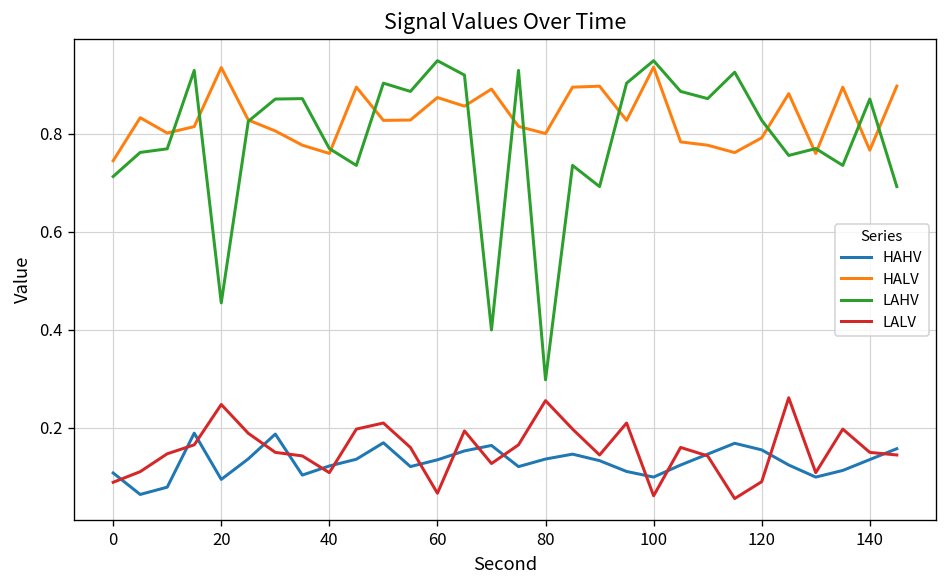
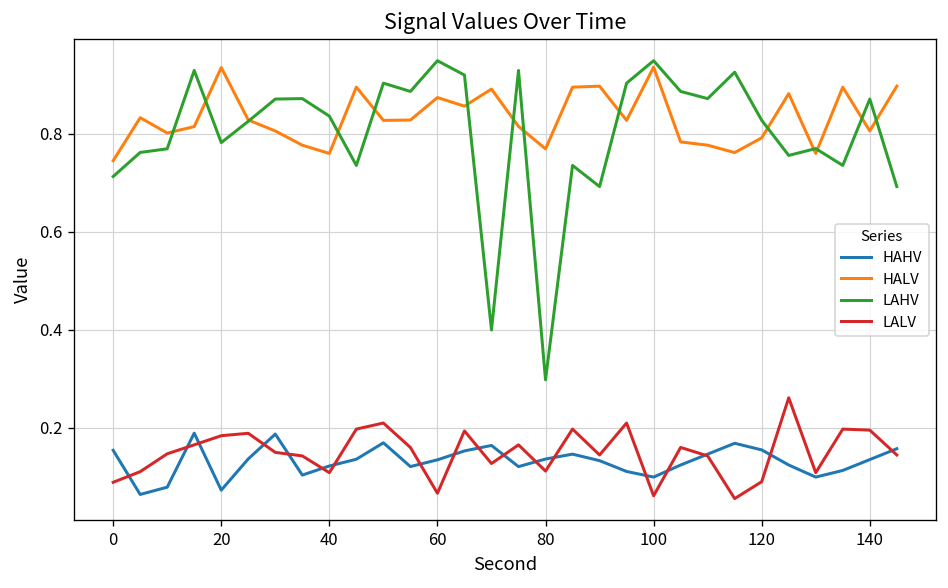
HAHV, 0: 0.11 -> 0.15
HAHV, 20: 0.09 -> 0.07
LAHV, 20: 0.45 -> 0.78
LALV, 20: 0.25 -> 0.18
LAHV, 40: 0.77 -> 0.84
HALV, 80: 0.80 -> 0.77
LALV, 80: 0.26 -> 0.11
HALV, 140: 0.77 -> 0.81
LALV, 140: 0.15 -> 0.19
